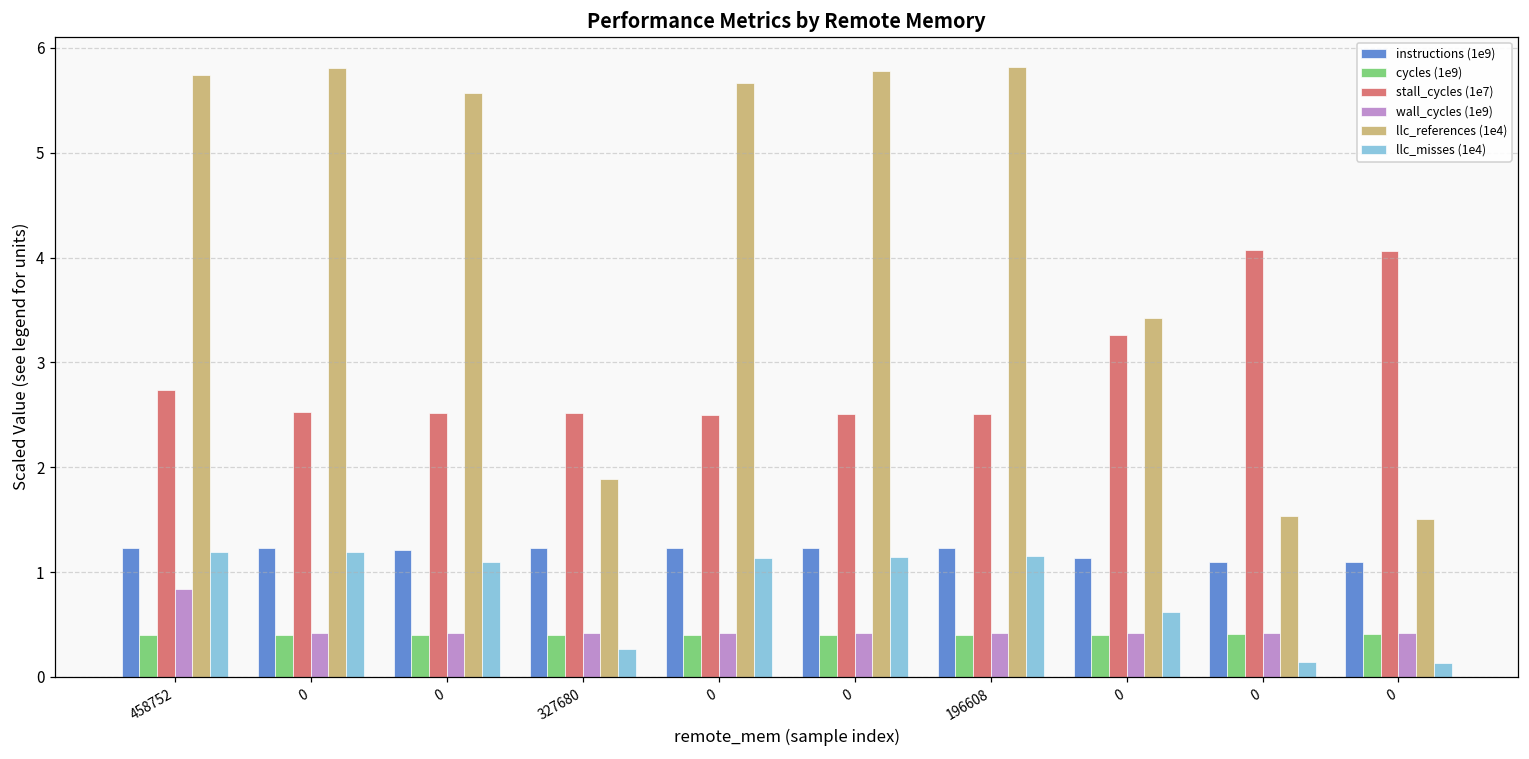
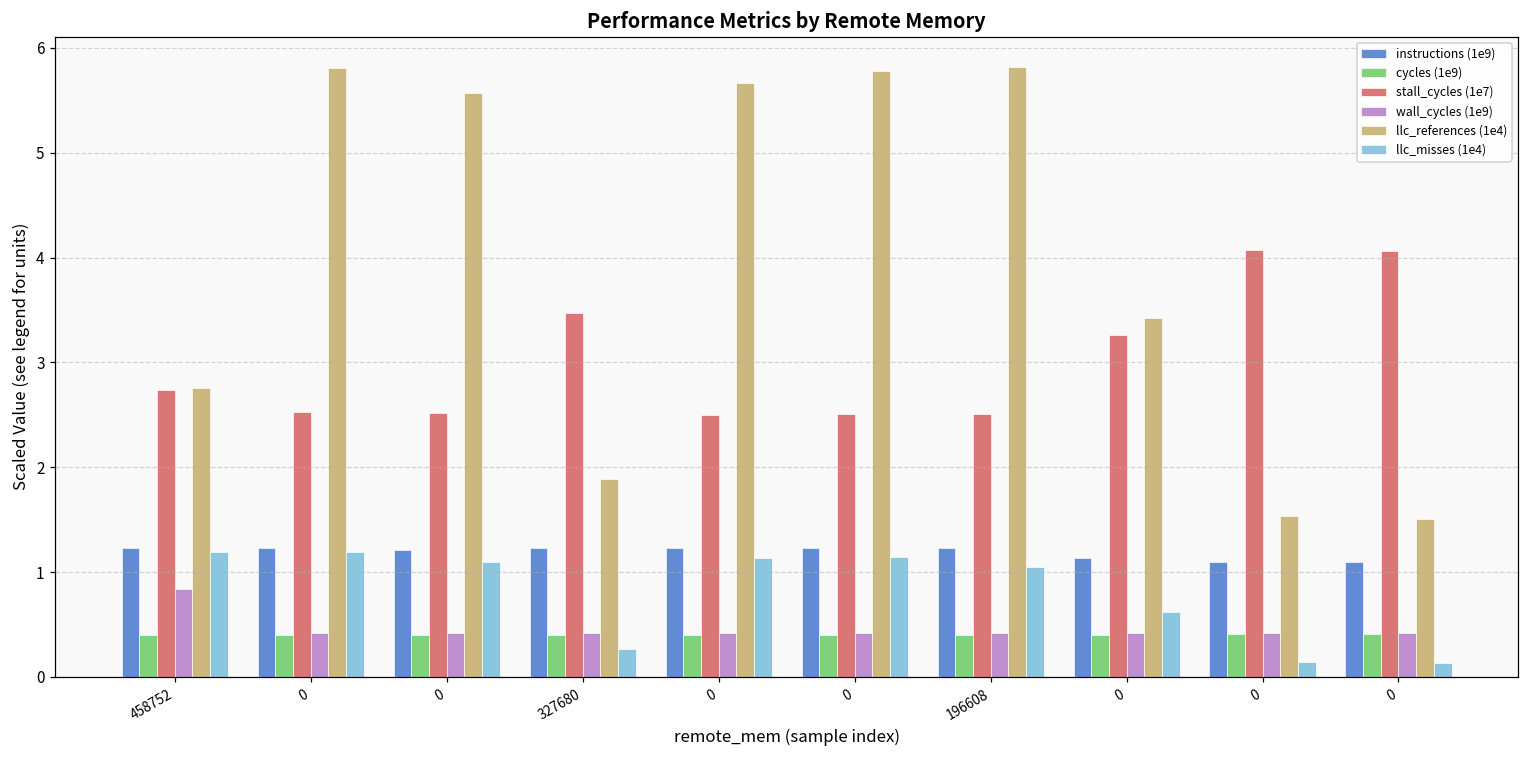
llc_references (1e4), 458752: 5.7 -> 2.8
stall_cycles (1e7), 327680: 2.5 -> 3.5
llc_misses (1e4), 196608: 1.2 -> 1.0
